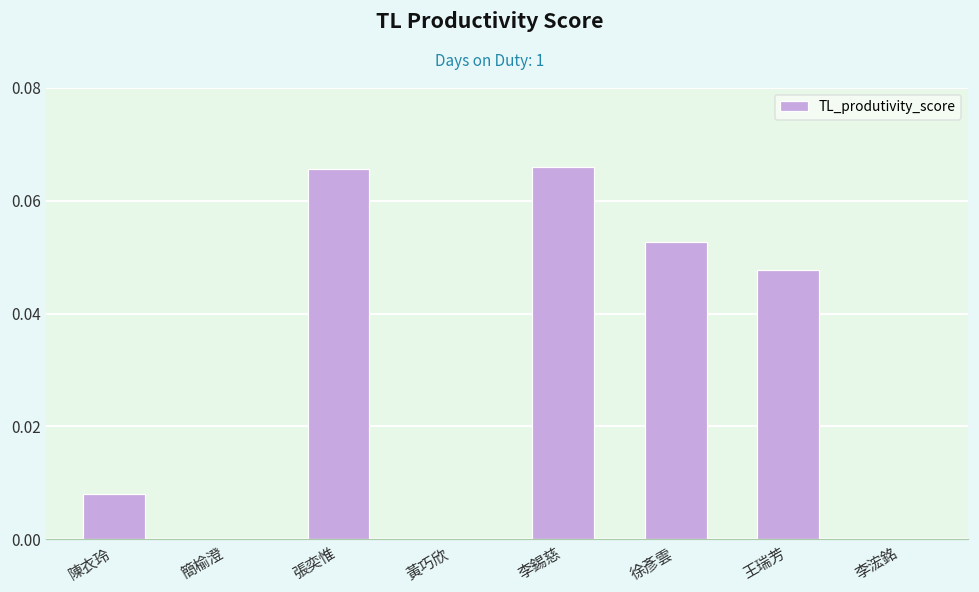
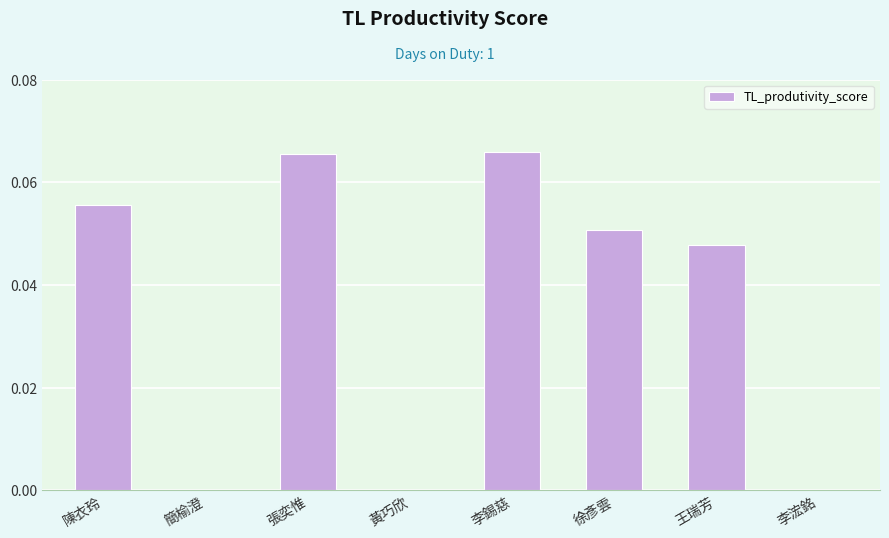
陳衣玲: 0.008 -> 0.056
徐彥雲: 0.053 -> 0.051
